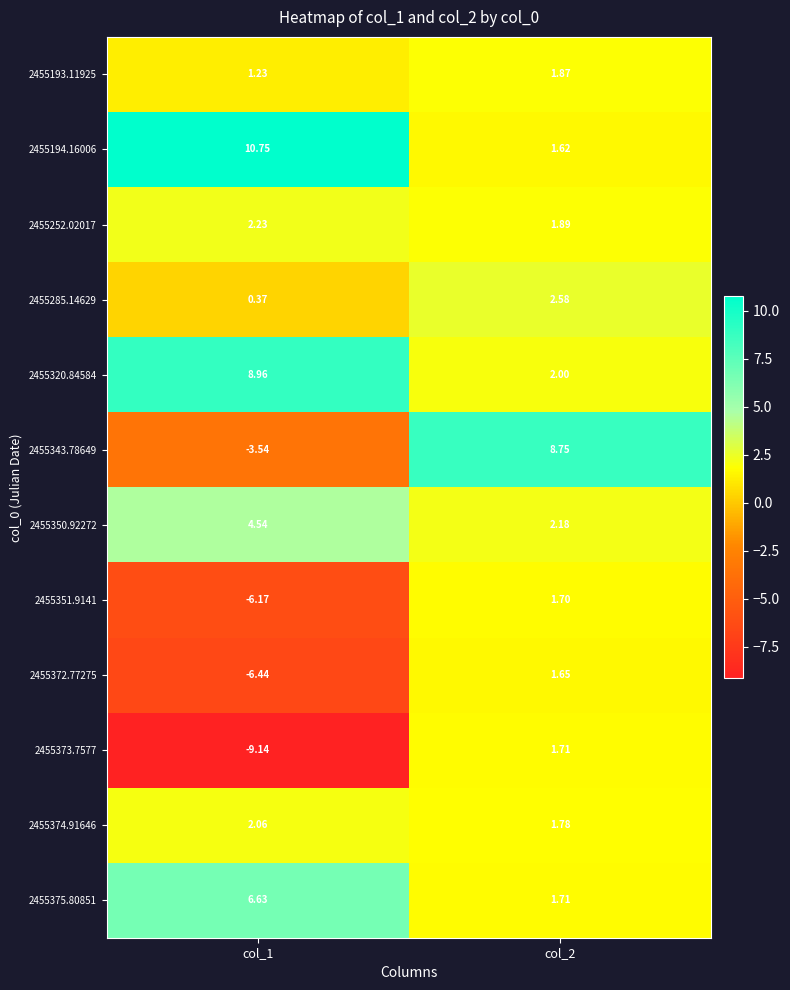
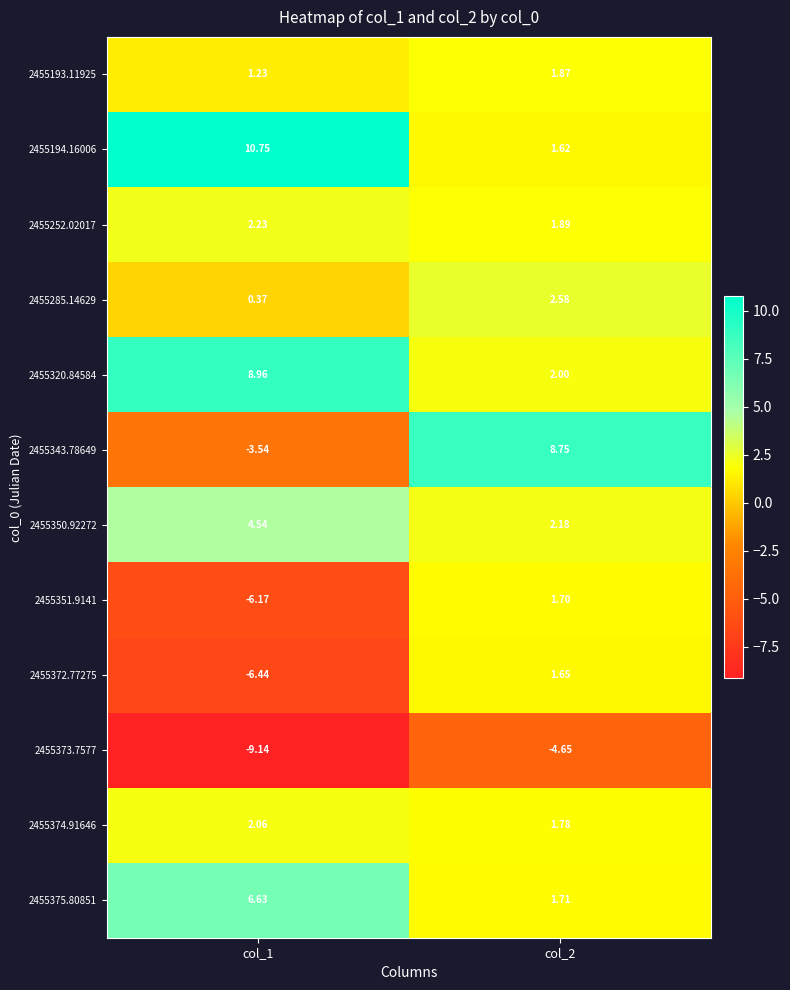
2455373.7577, col_2: 1.71 -> -4.65
